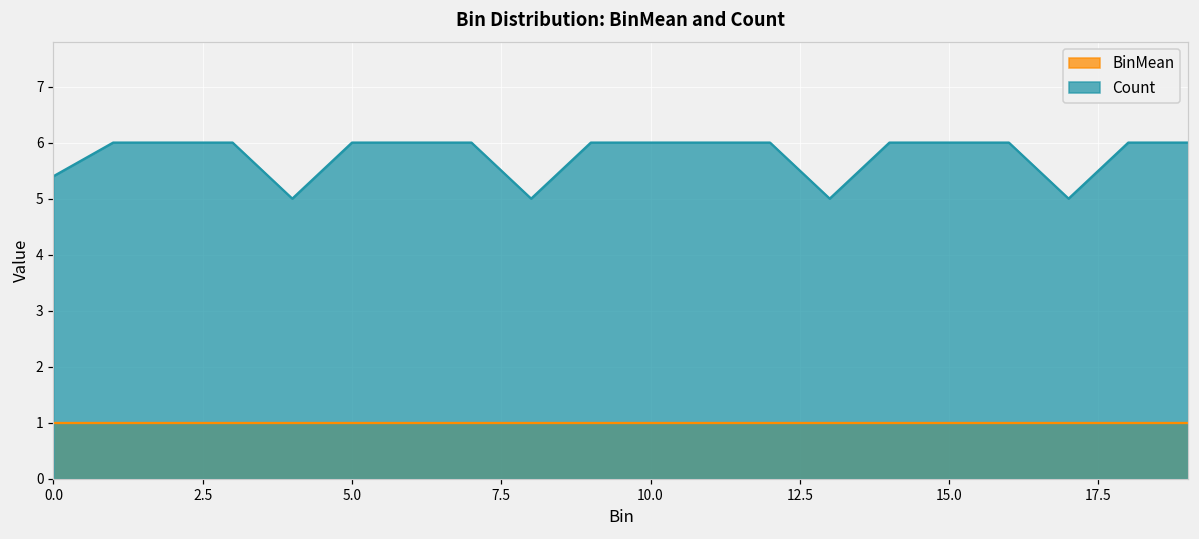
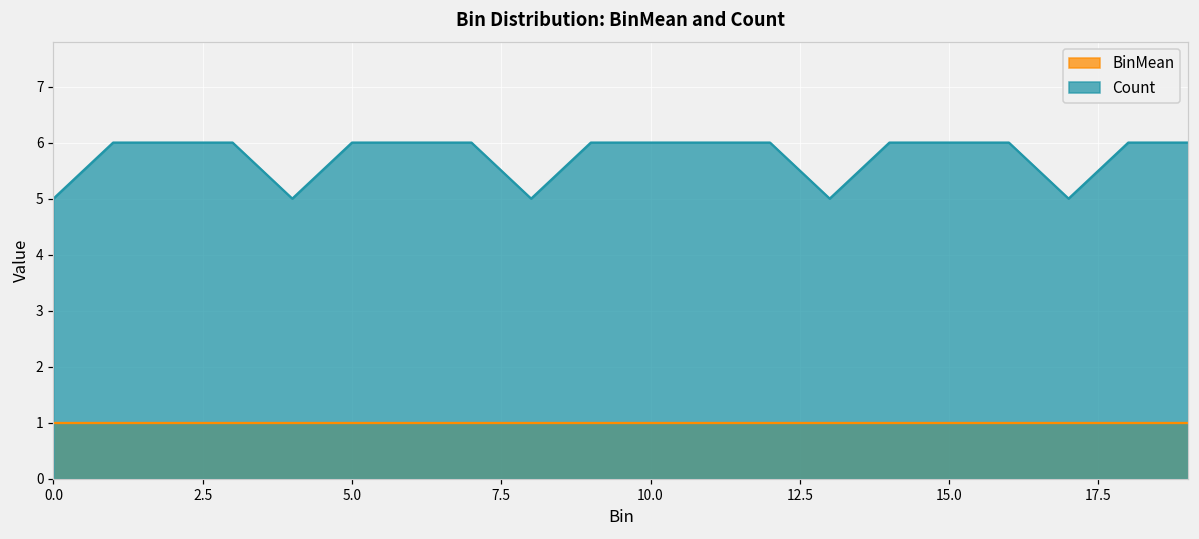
Count, 0.0: 5.4 -> 5.0
